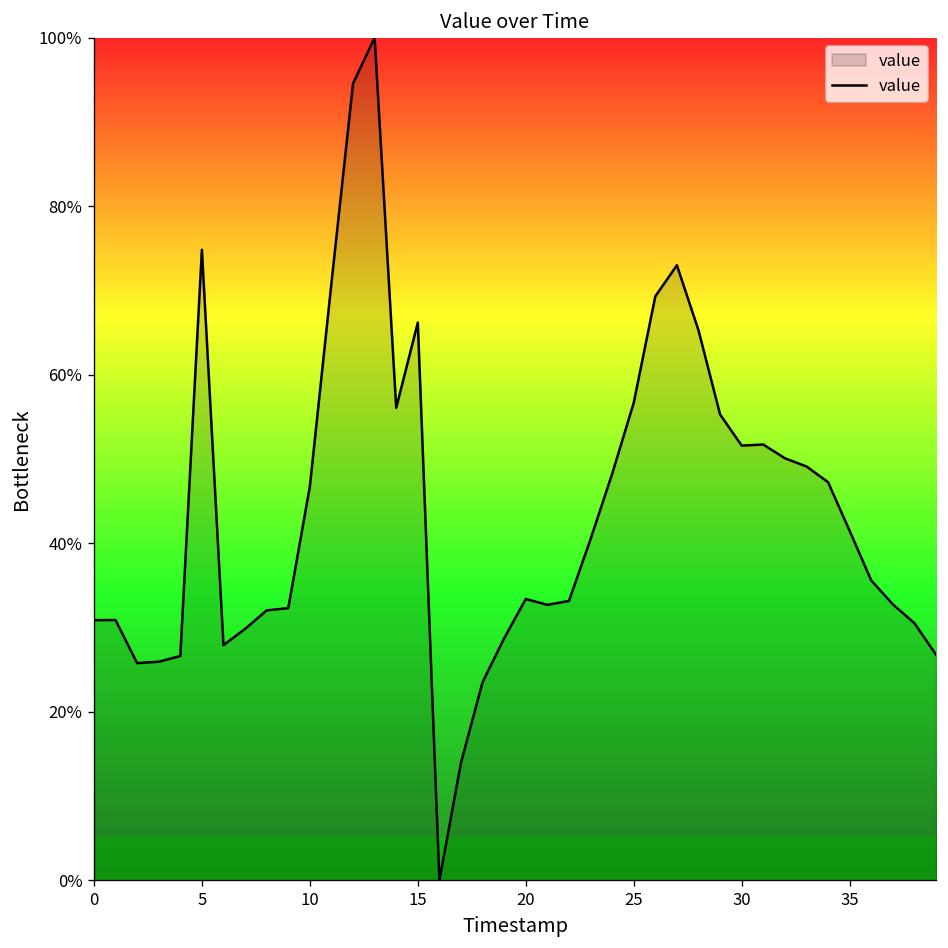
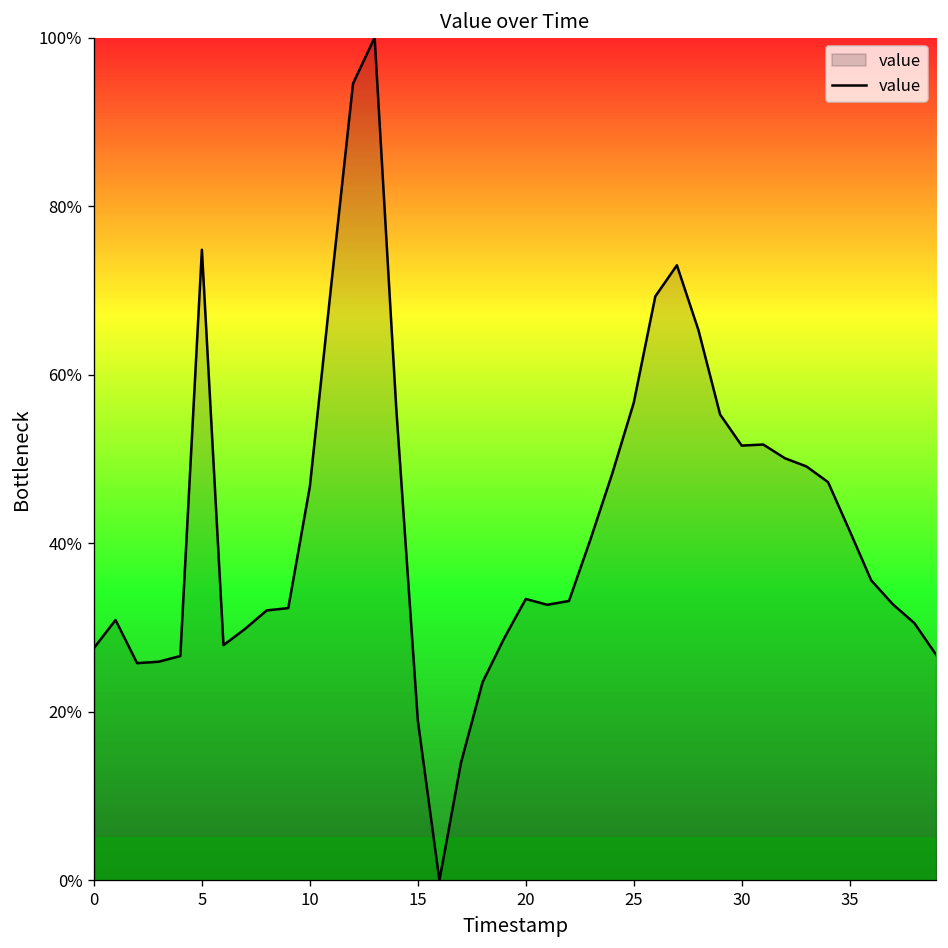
0: 31% -> 28%
15: 66% -> 19%
